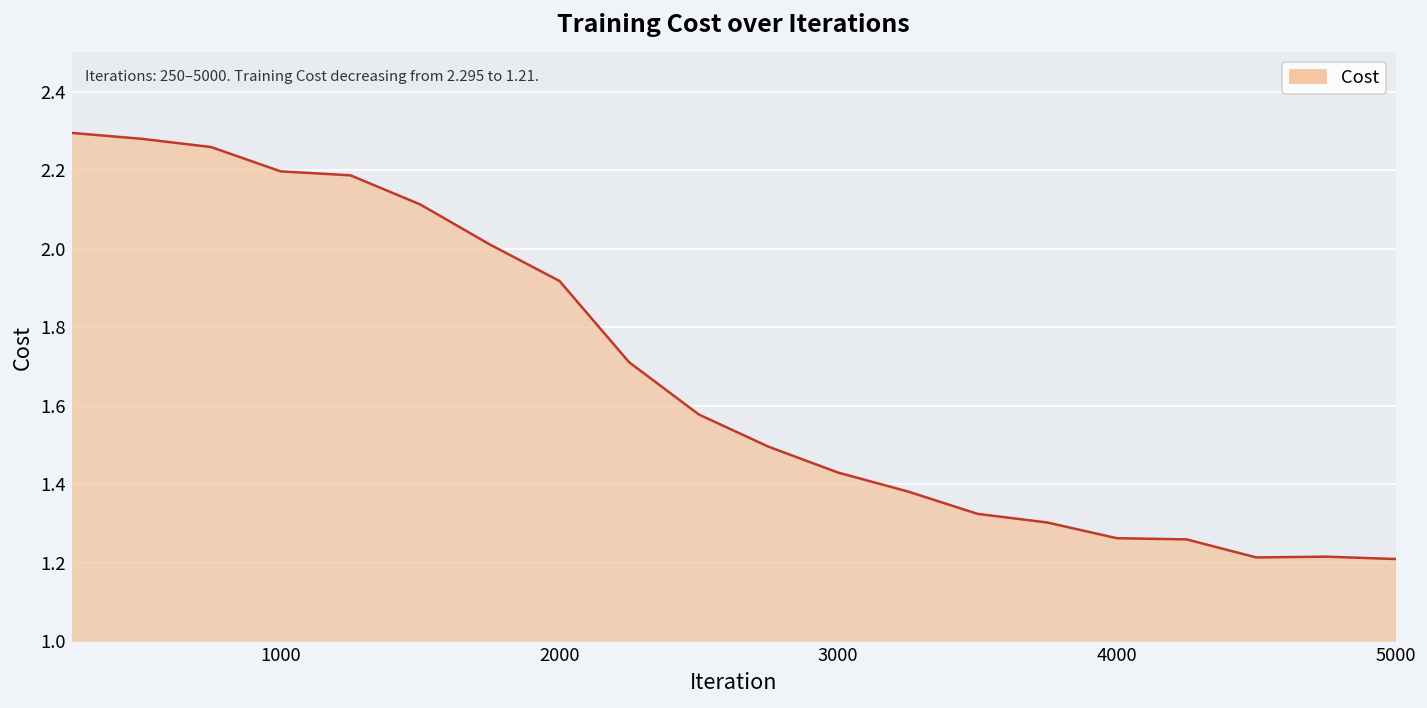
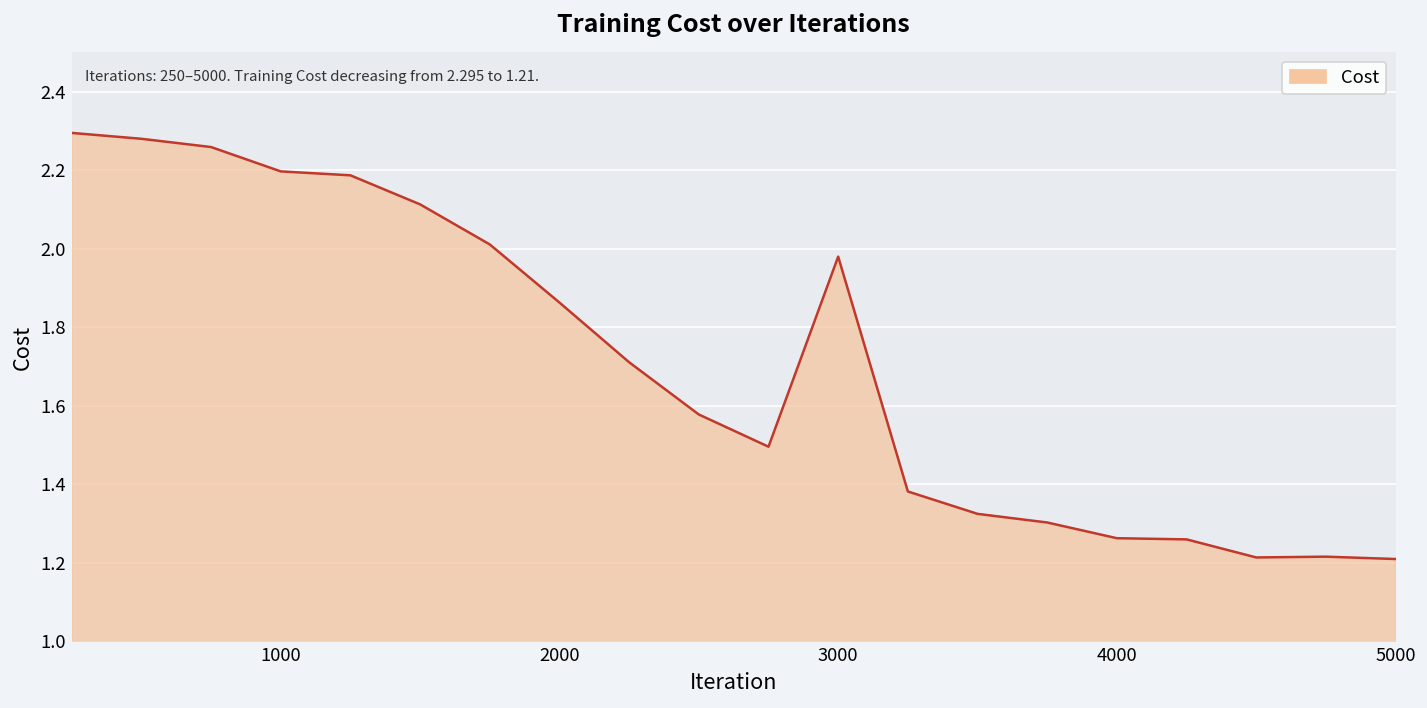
2000: 1.92 -> 1.86
3000: 1.43 -> 1.98
